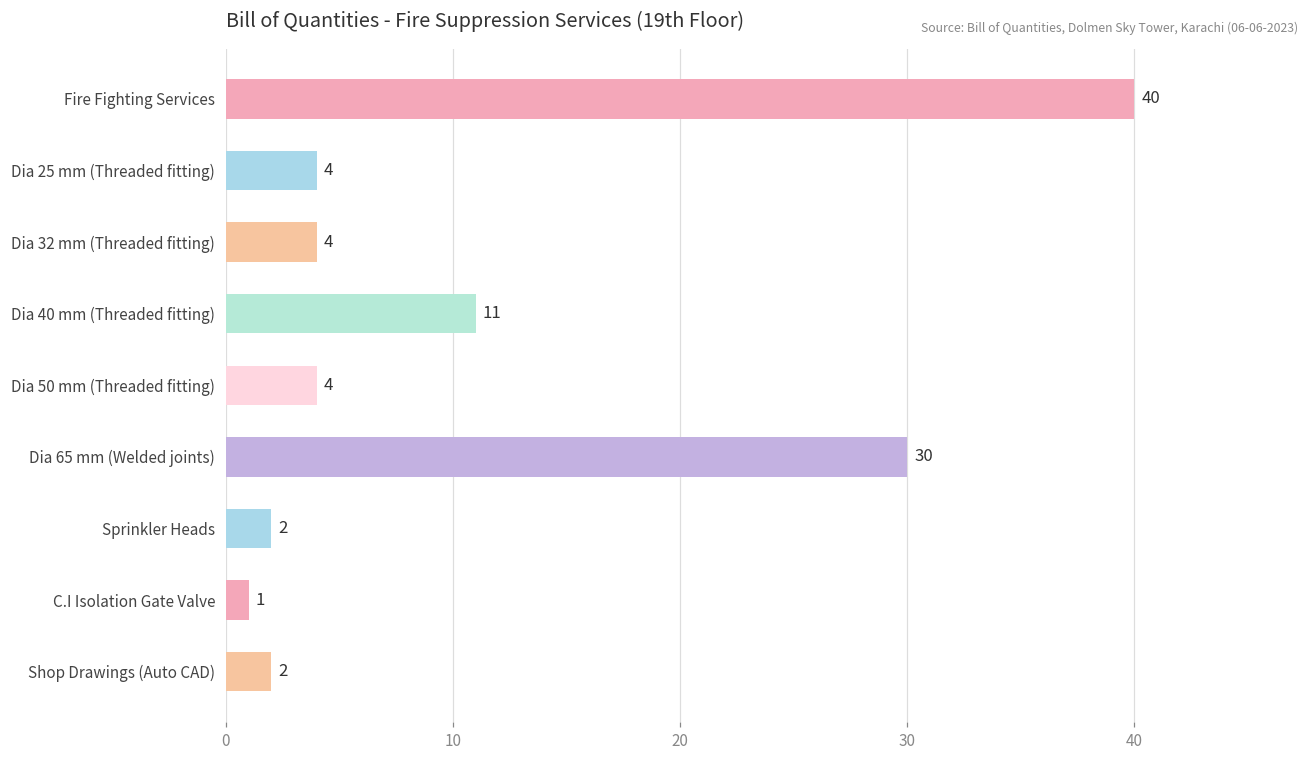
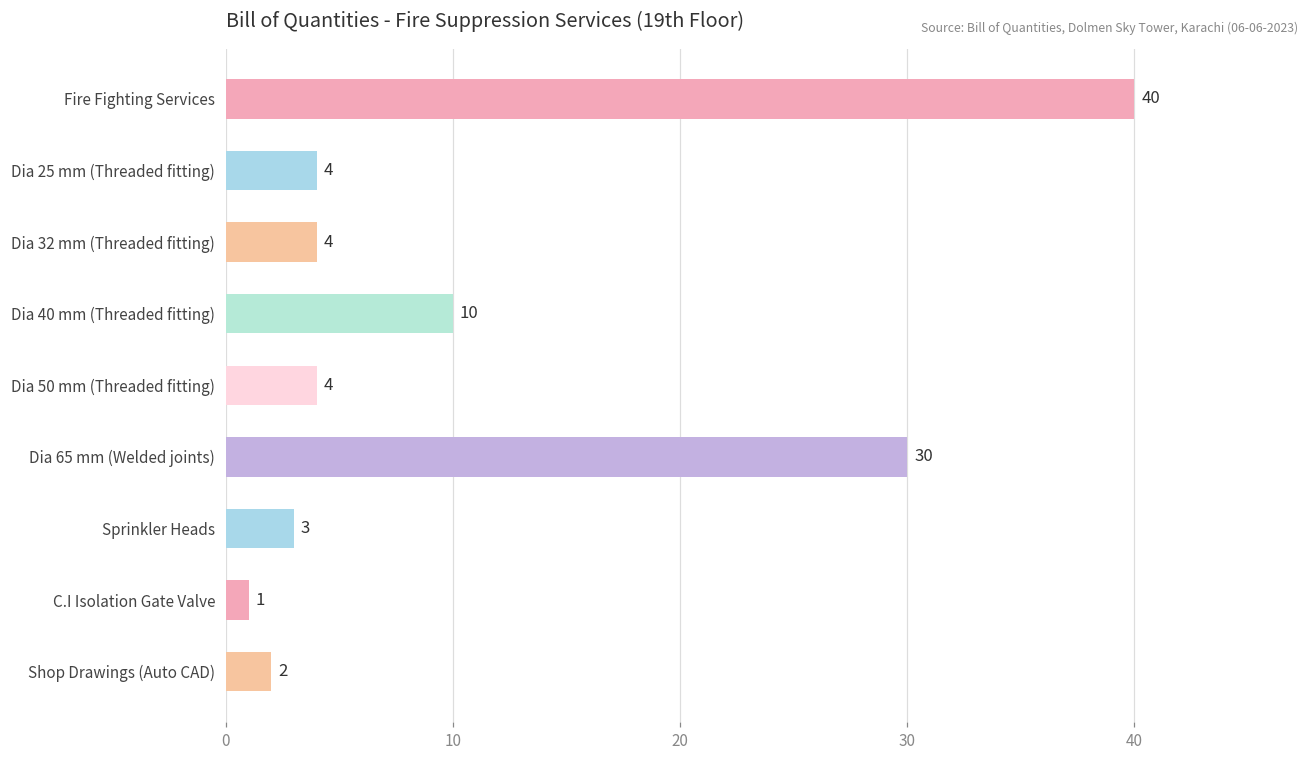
Dia 40 mm (Threaded fitting): 11 -> 10
Sprinkler Heads: 2 -> 3
